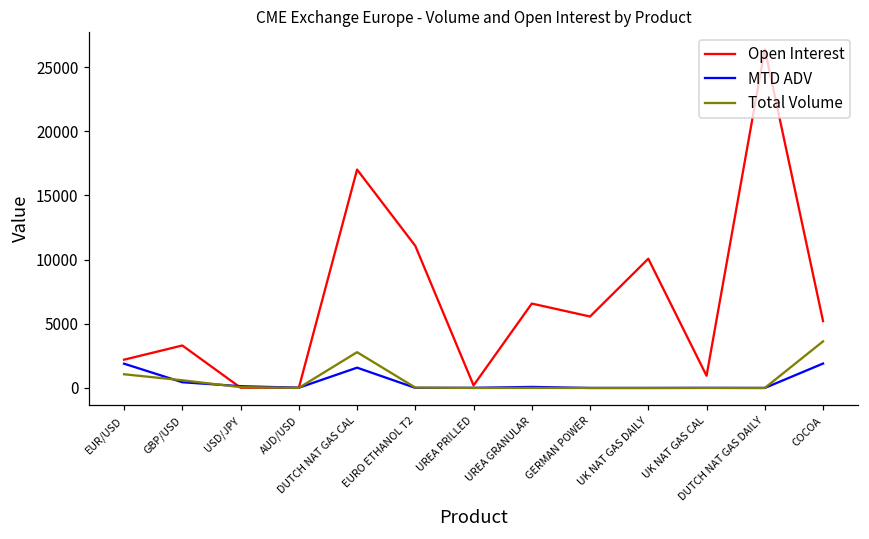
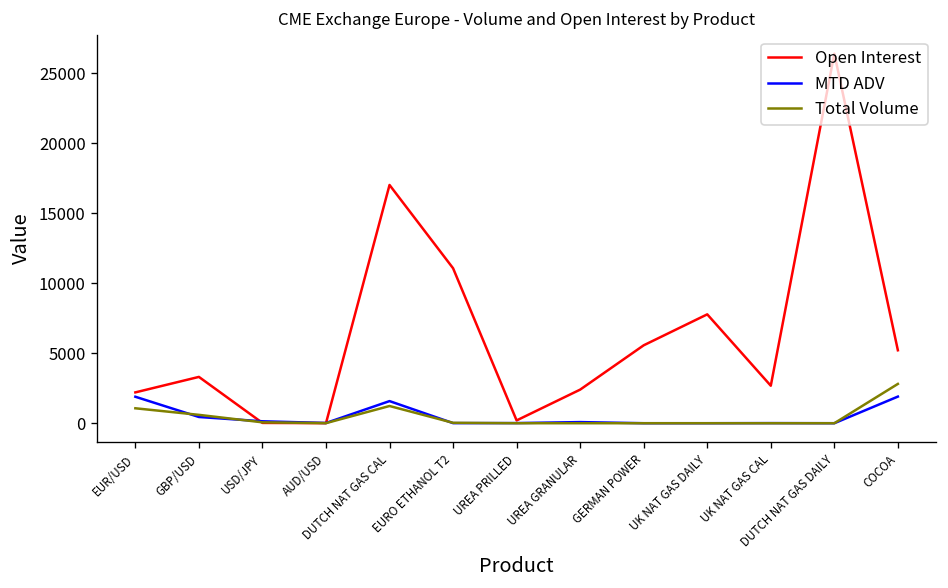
Total Volume, DUTCH NAT GAS CAL: 2800 -> 1200
Open Interest, UREA GRANULAR: 6600 -> 2400
Open Interest, UK NAT GAS DAILY: 10100 -> 7800
Open Interest, UK NAT GAS CAL: 1000 -> 2700
Total Volume, COCOA: 3600 -> 2800
